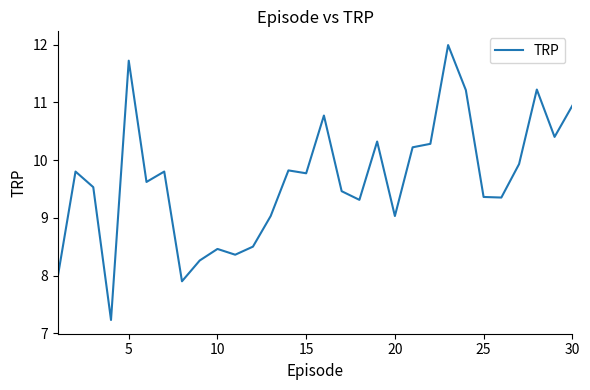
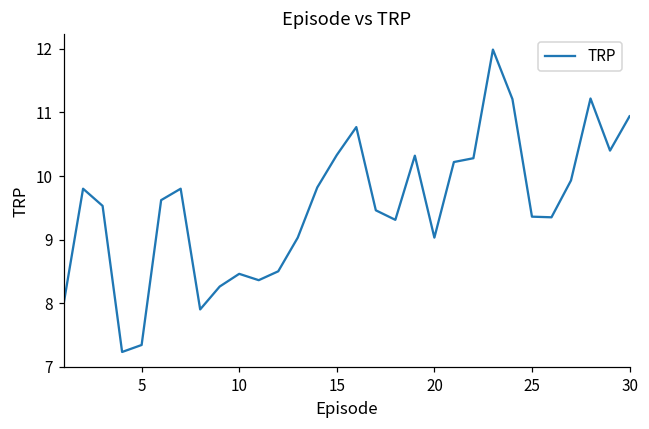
5: 11.7 -> 7.3
15: 9.8 -> 10.3
